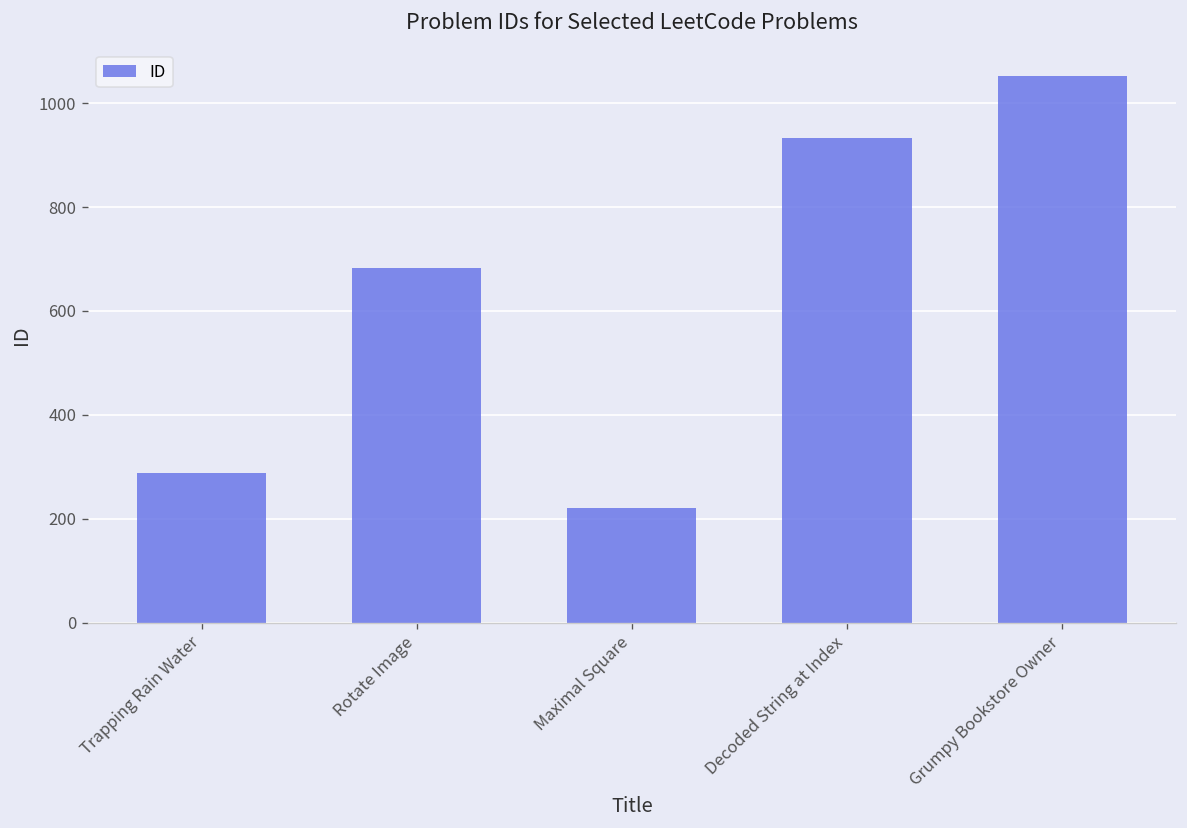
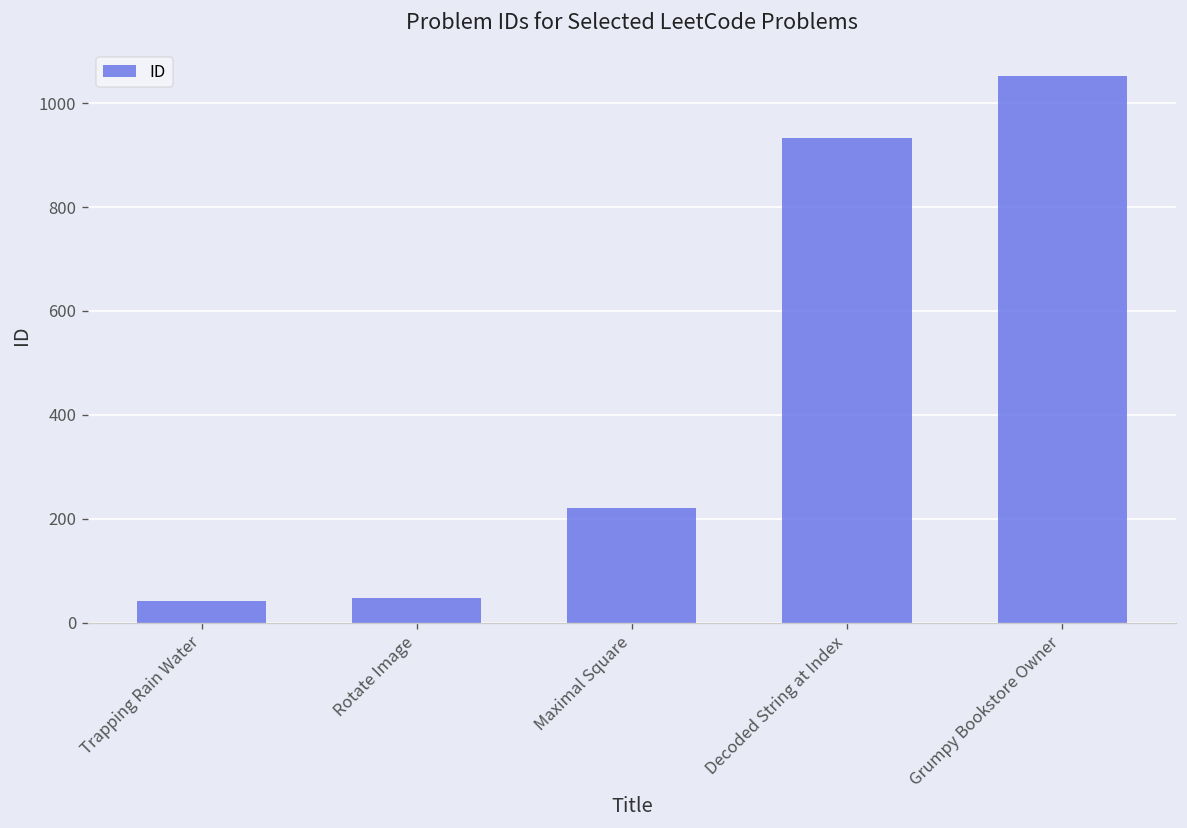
Trapping Rain Water: 290 -> 40
Rotate Image: 680 -> 50
